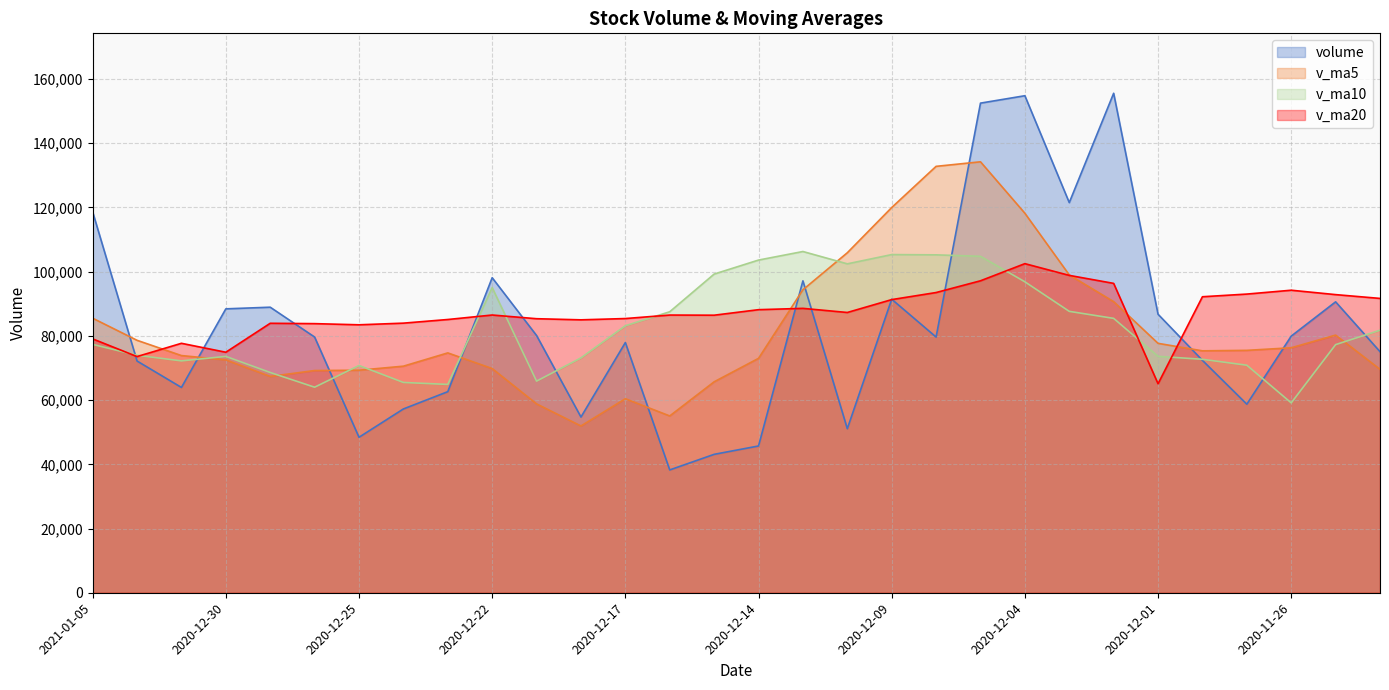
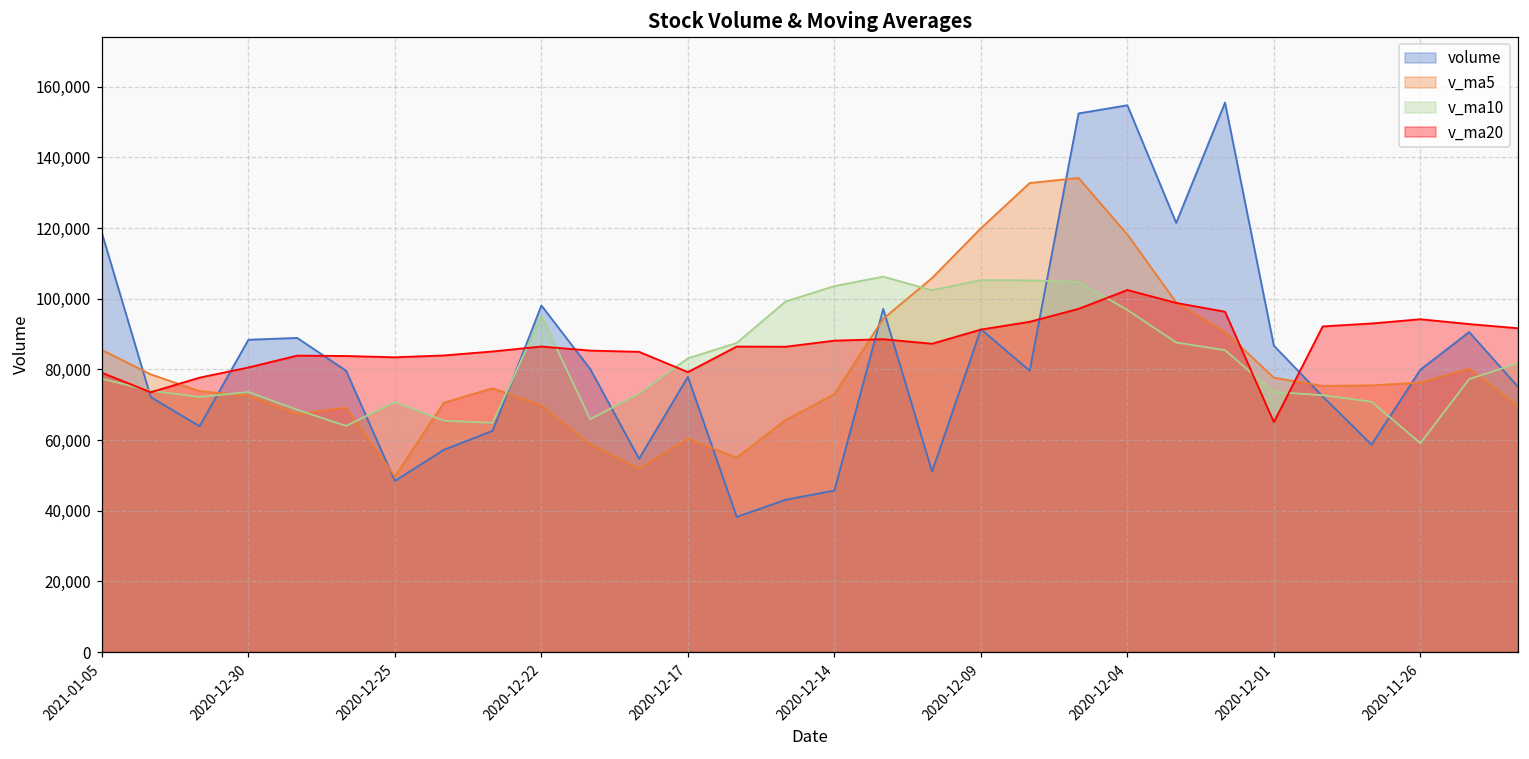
v_ma20, 2020-12-30: 75,000 -> 81,000
v_ma5, 2020-12-25: 69,000 -> 50,000
v_ma20, 2020-12-17: 85,000 -> 79,000
